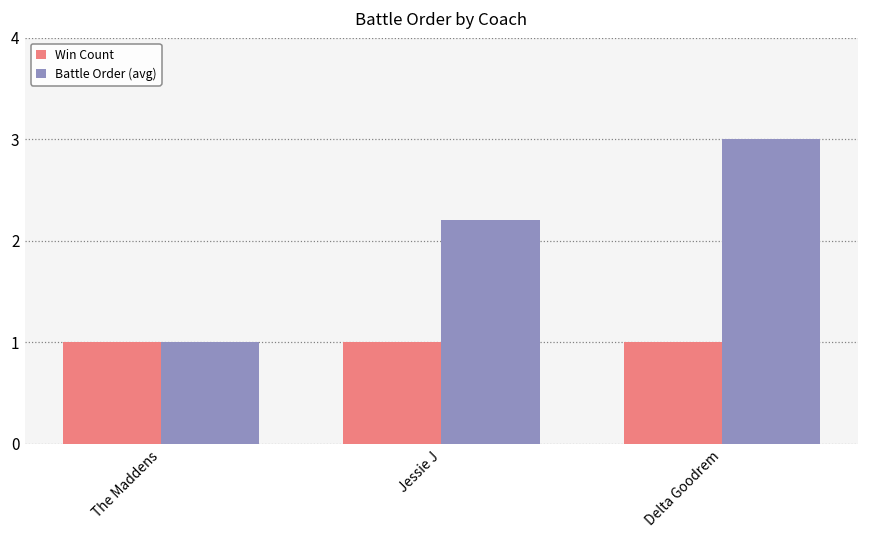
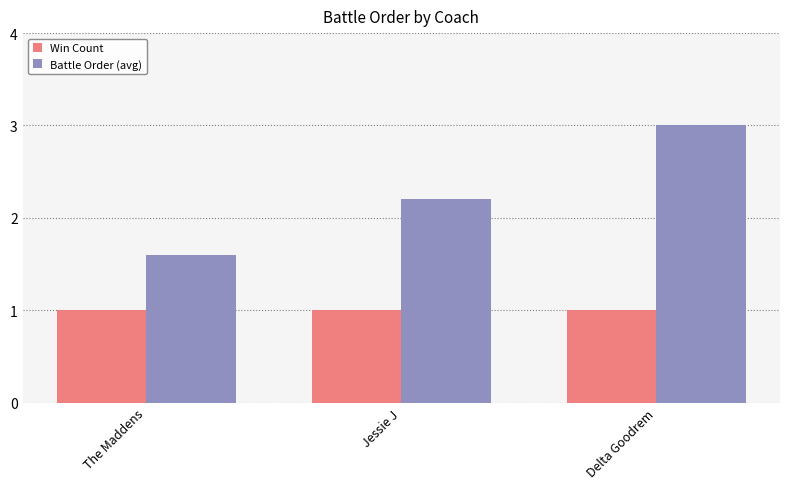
Battle Order (avg), The Maddens: 1.0 -> 1.6
